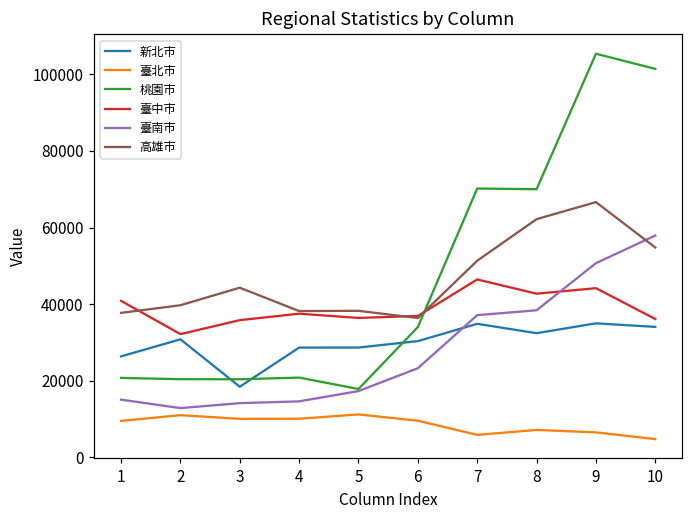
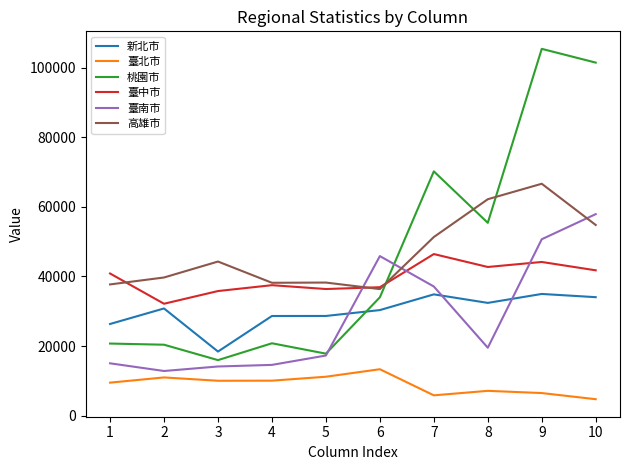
桃園市, 3: 20000 -> 16000
臺北市, 6: 10000 -> 13000
臺南市, 6: 23000 -> 46000
桃園市, 8: 70000 -> 55000
臺南市, 8: 38000 -> 20000
臺中市, 10: 36000 -> 42000
